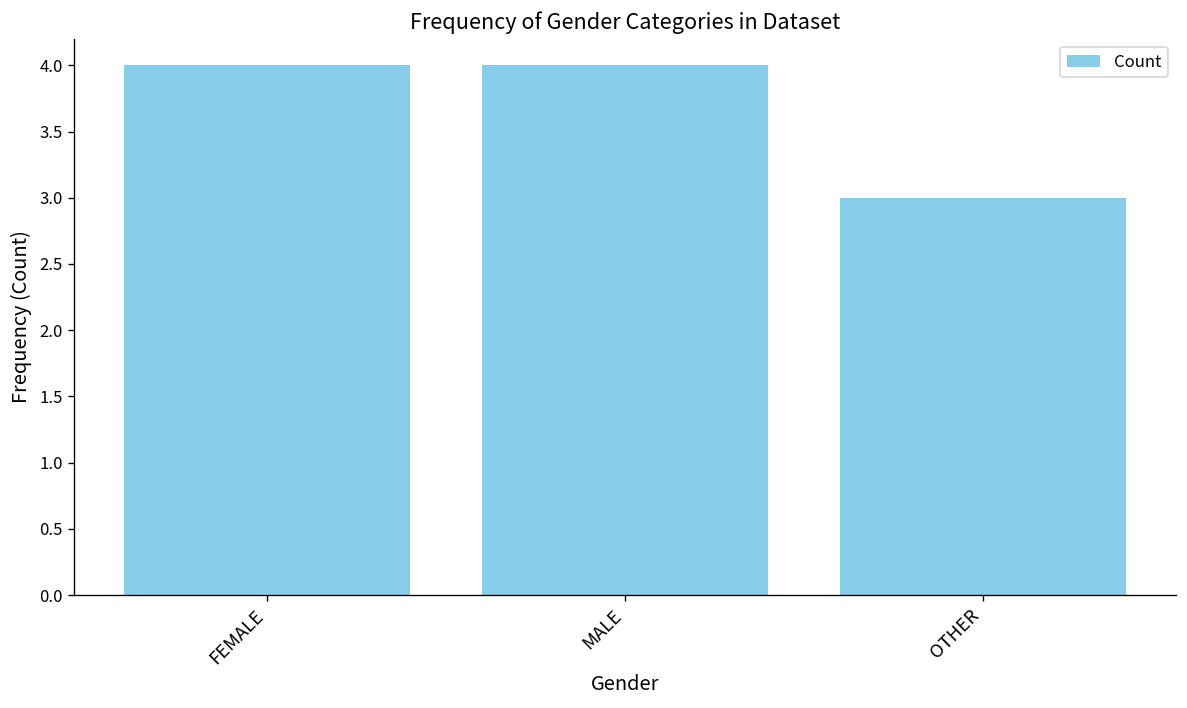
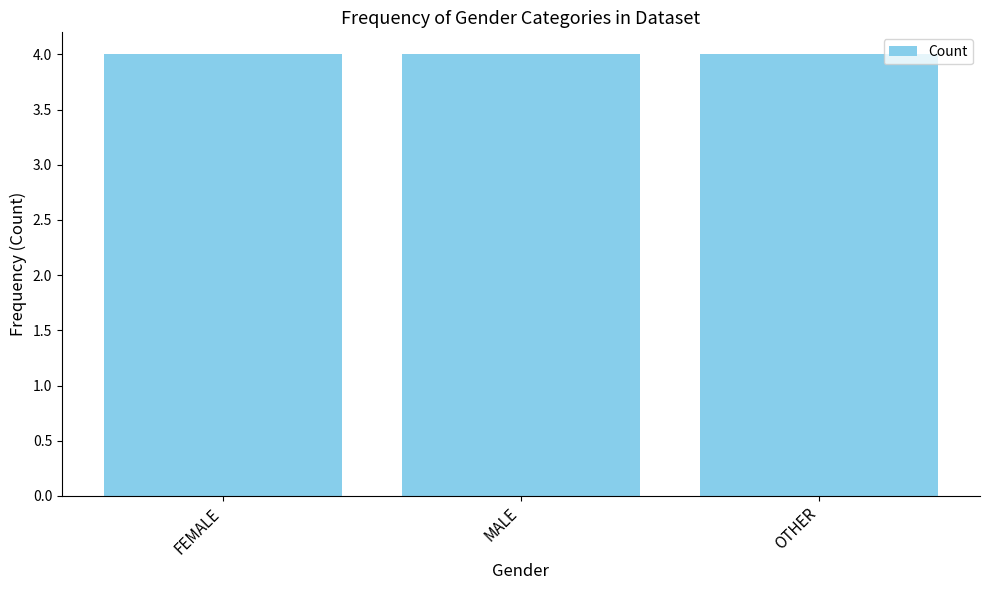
OTHER: 3 -> 4
